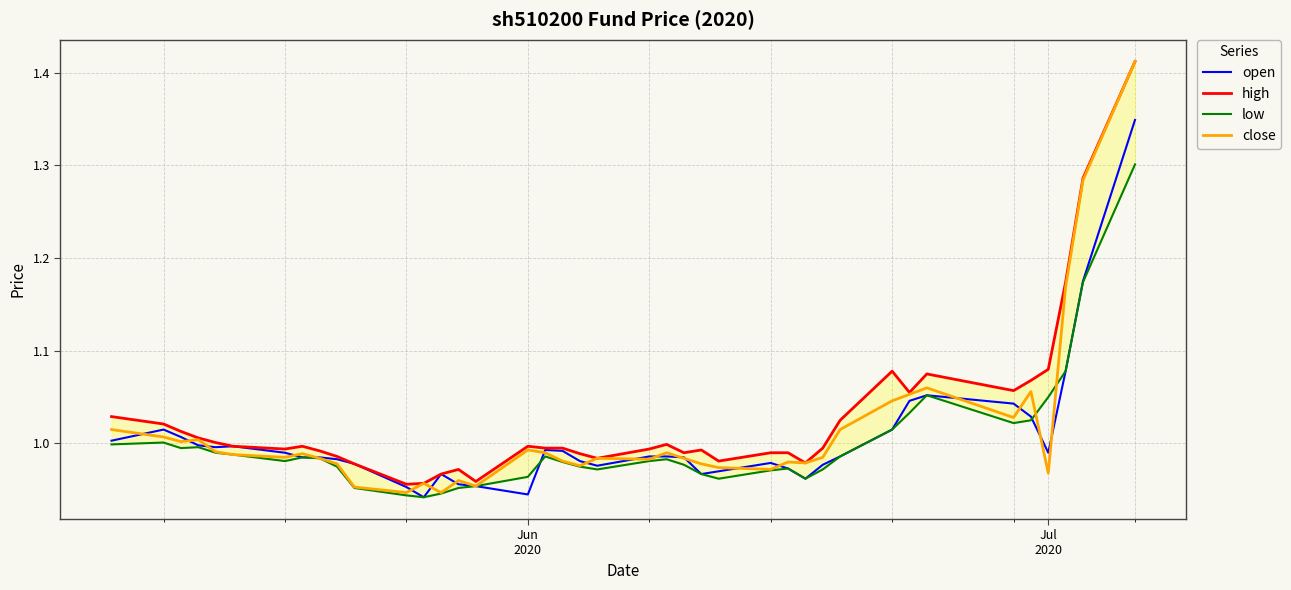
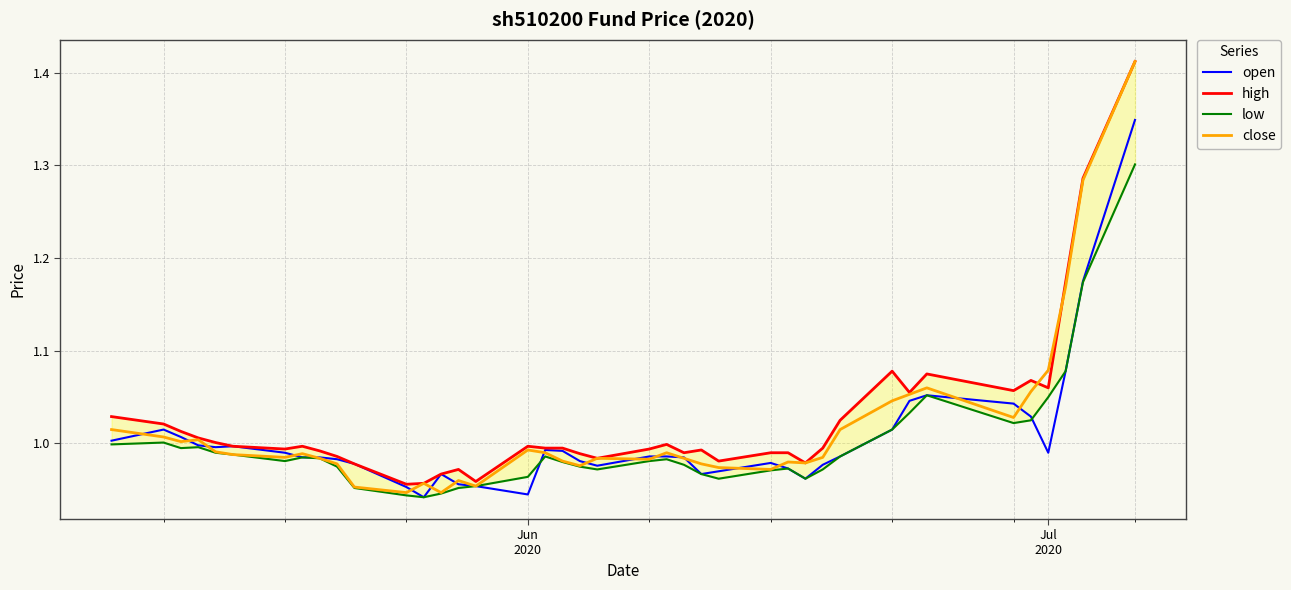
high, Jul 2020: 1.08 -> 1.06
close, Jul 2020: 0.97 -> 1.08
